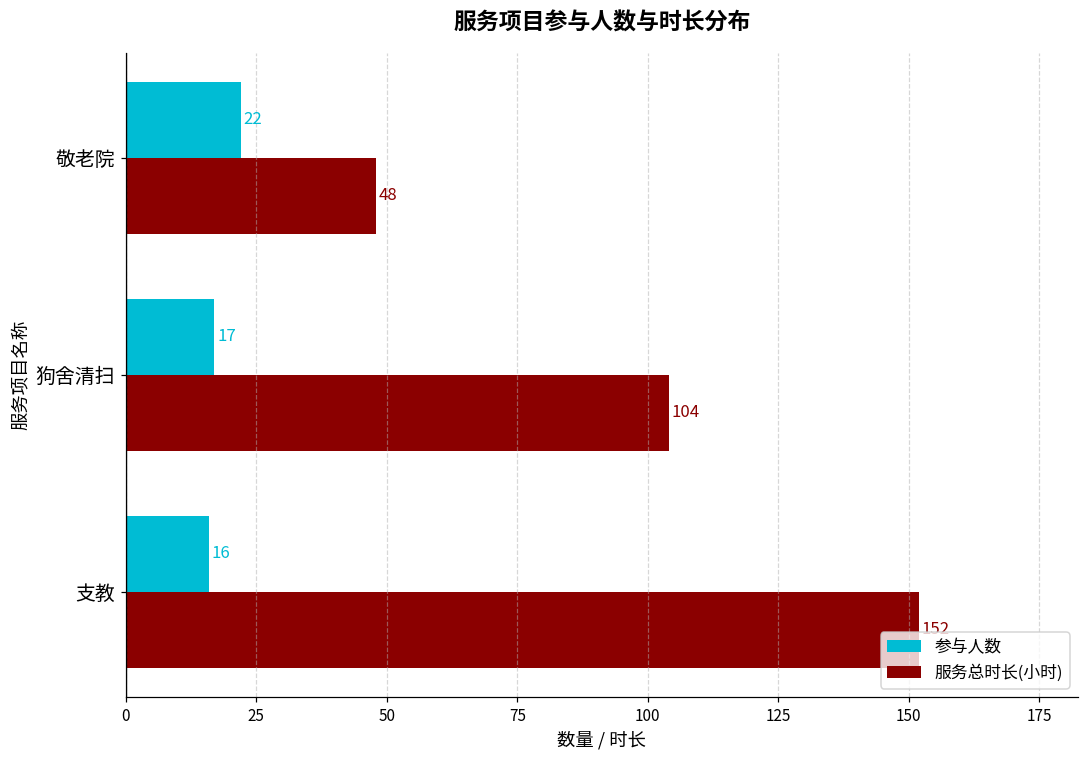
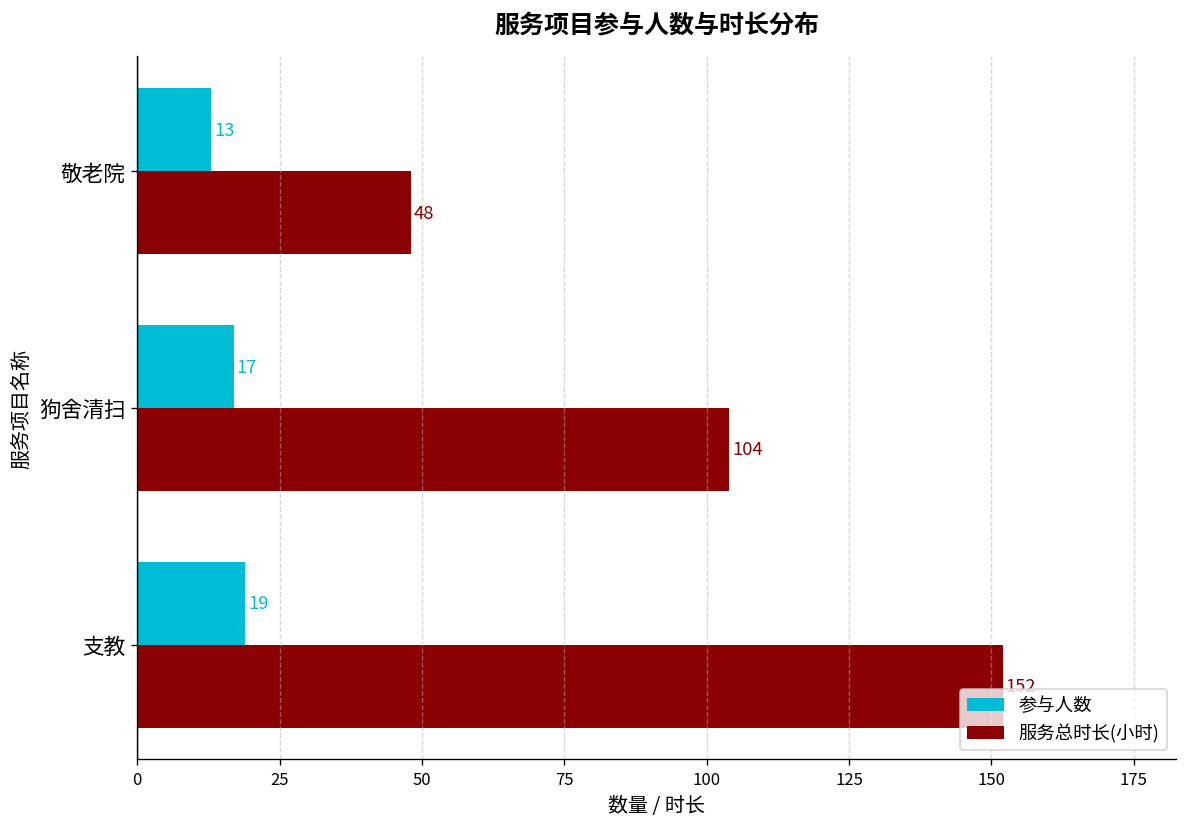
参与人数, 敬老院: 22 -> 13
参与人数, 支教: 16 -> 19
